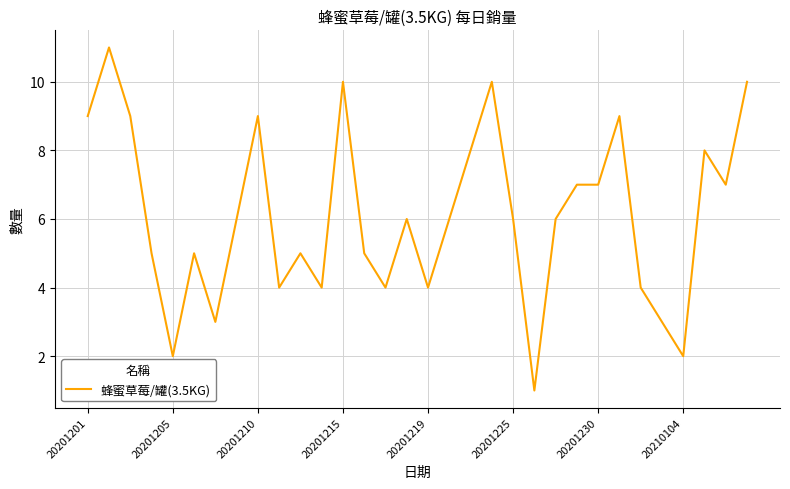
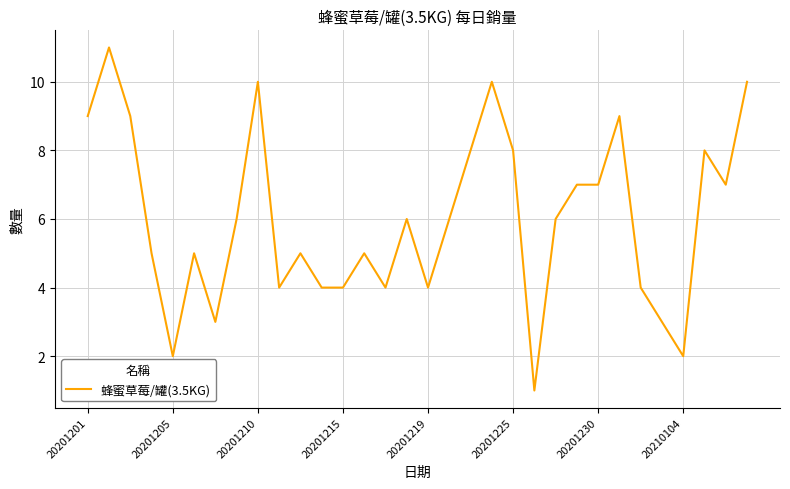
20201210: 9 -> 10
20201215: 10 -> 4
20201225: 6 -> 8
